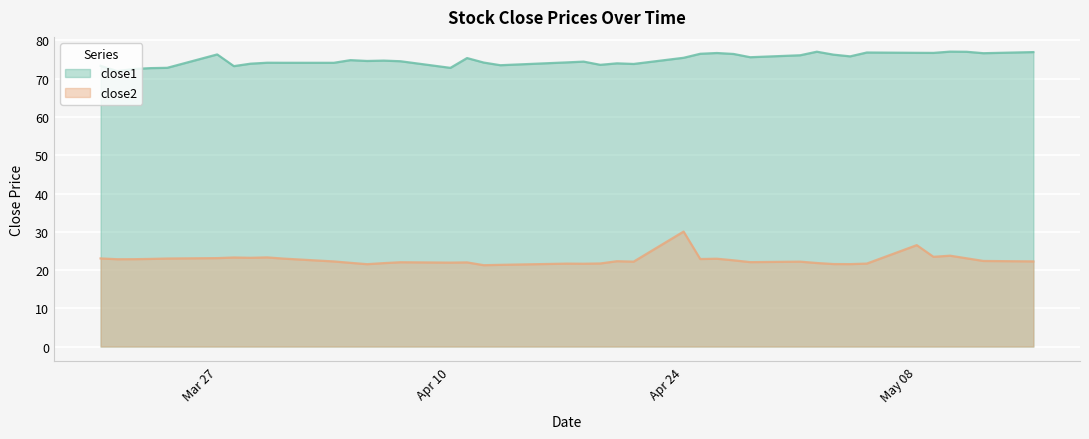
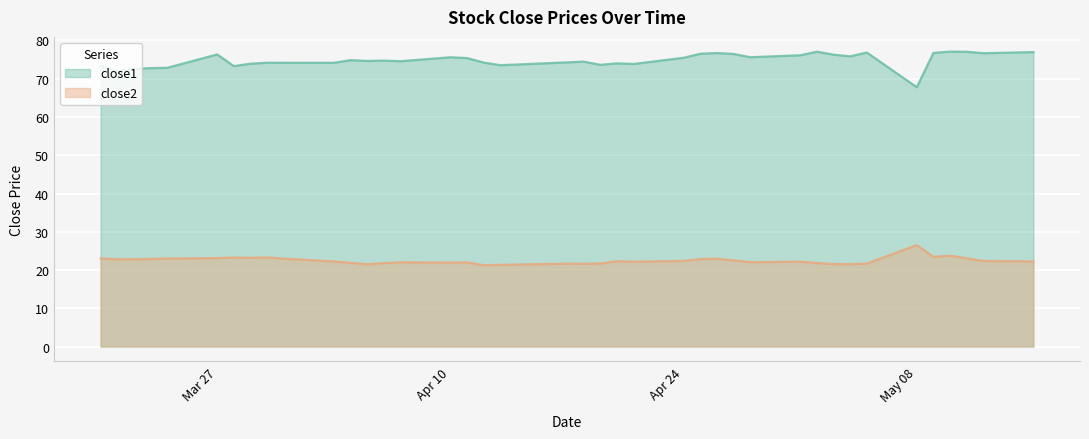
close1, Apr 10: 73 -> 76
close2, Apr 24: 30 -> 22
close1, May 08: 77 -> 68
